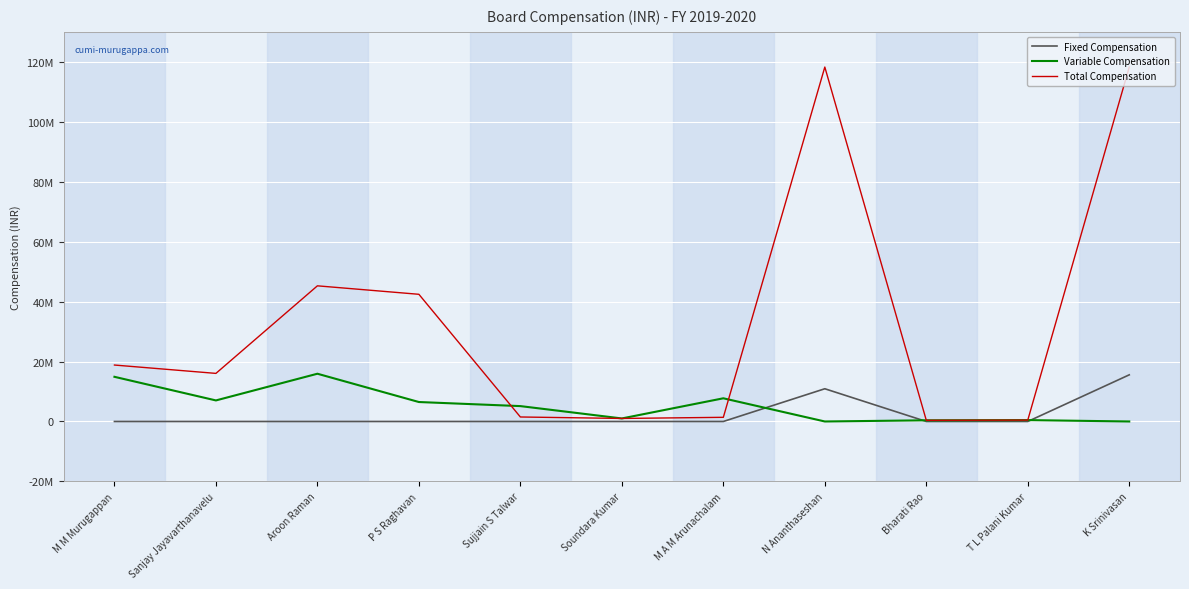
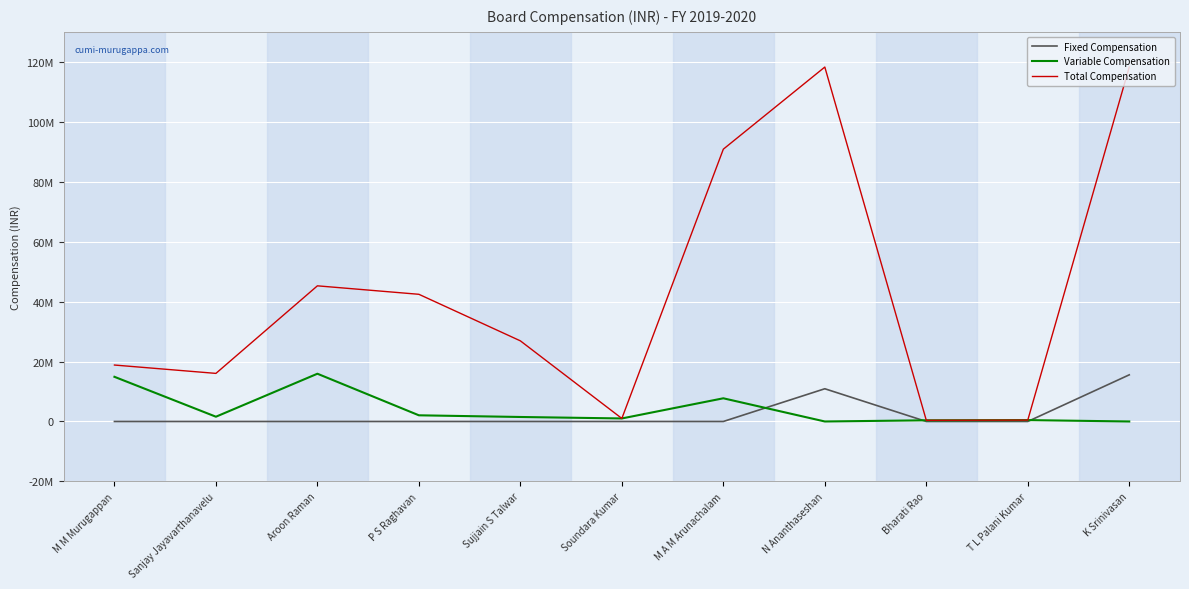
Variable Compensation, Sanjay Jayavarthanavelu: 7000000 -> 2000000
Variable Compensation, P S Raghavan: 6000000 -> 2000000
Variable Compensation, Sujjain S Talwar: 5000000 -> 2000000
Total Compensation, Sujjain S Talwar: 2000000 -> 27000000
Total Compensation, M A M Arunachalam: 1000000 -> 91000000
